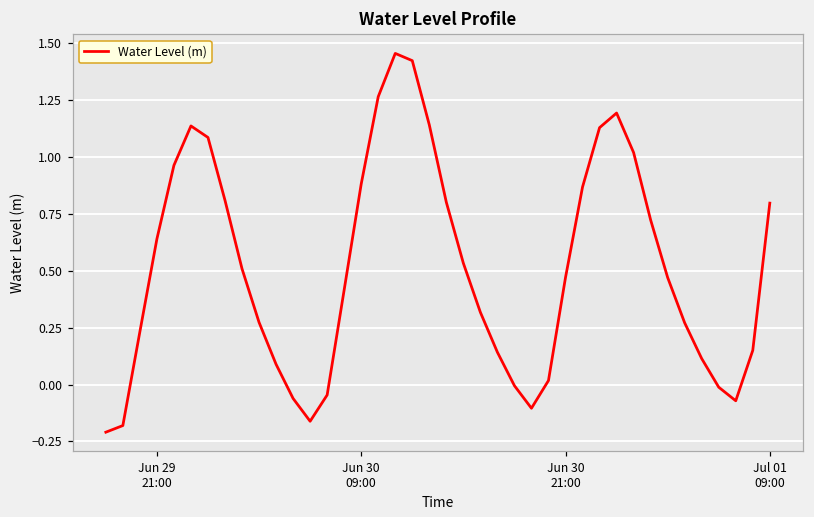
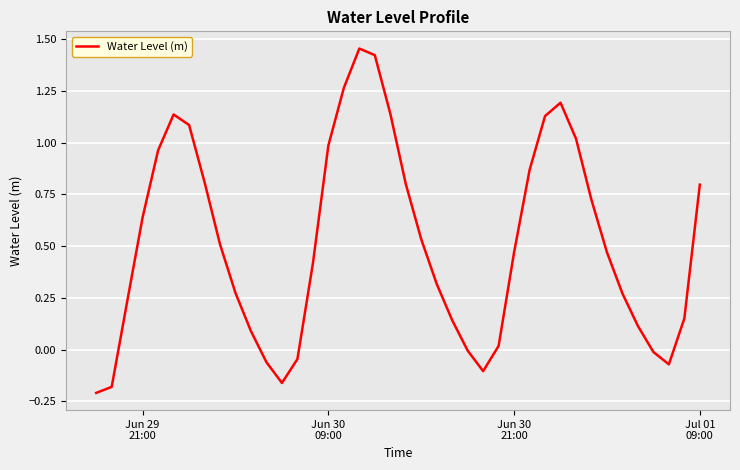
Jun 30 09:00: 0.88 -> 0.99
